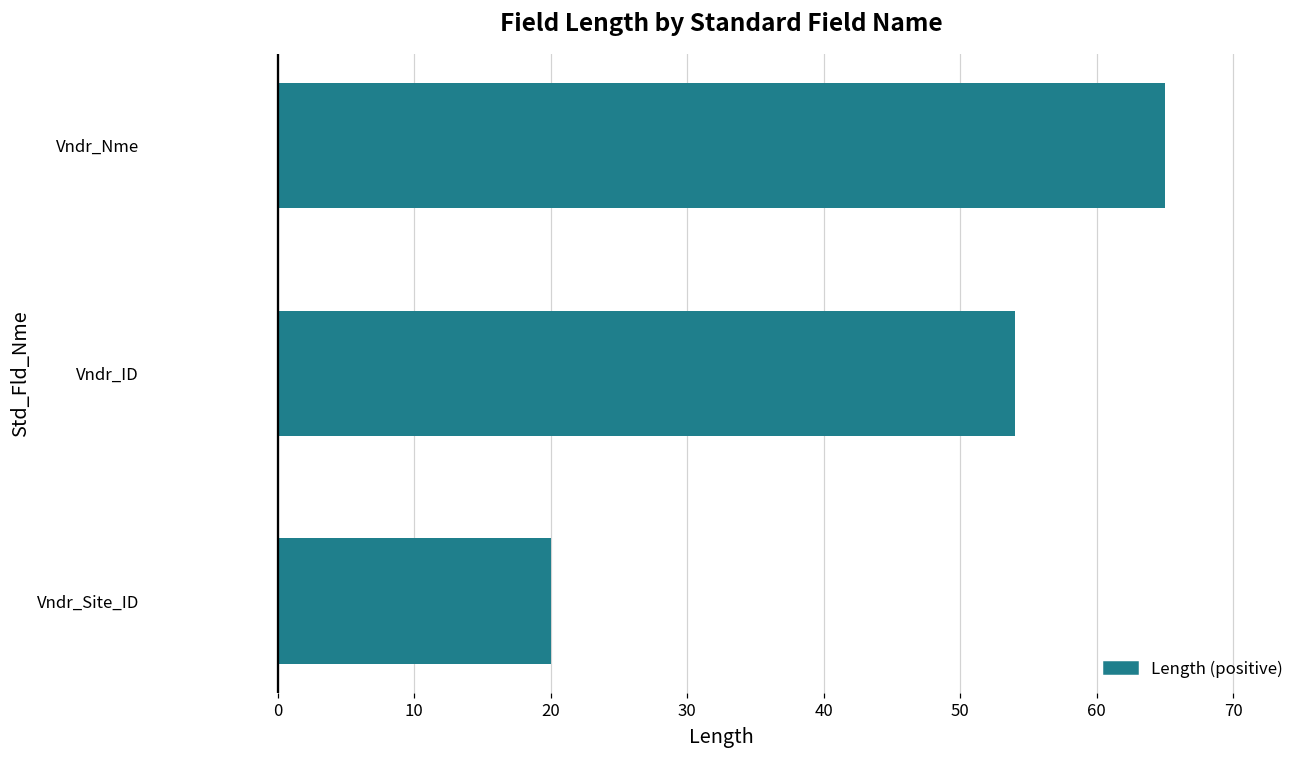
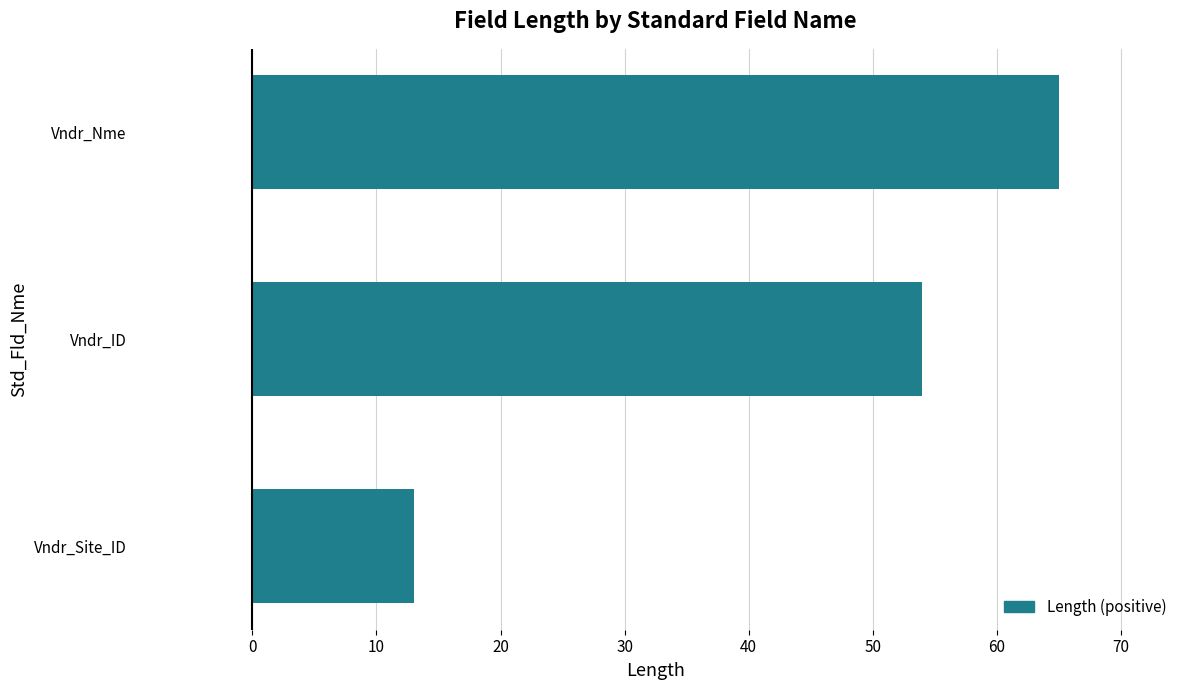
Vndr_Site_ID: 20 -> 13
